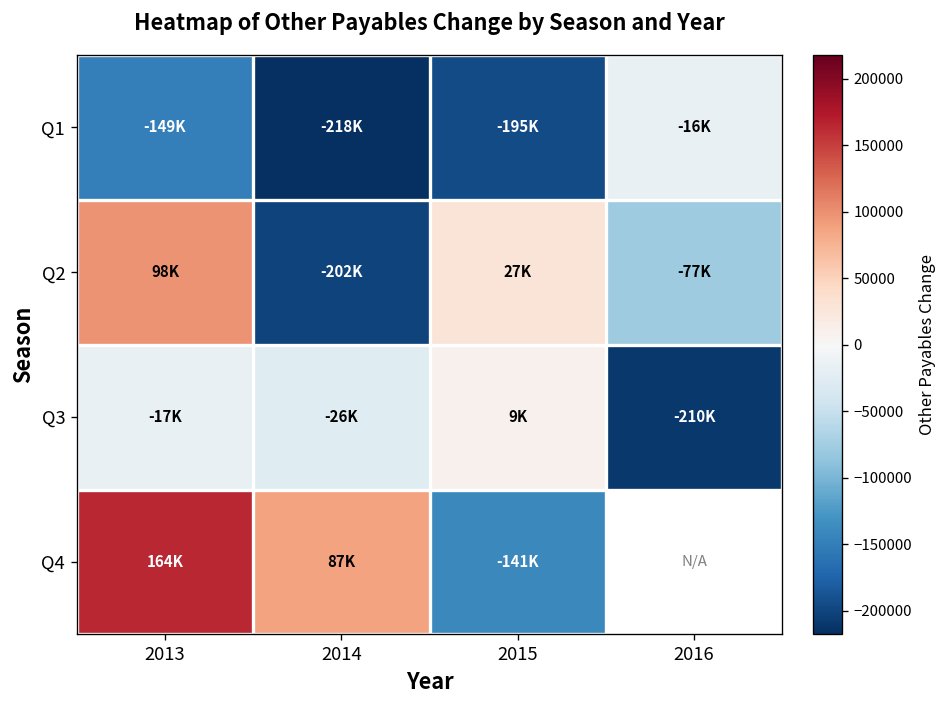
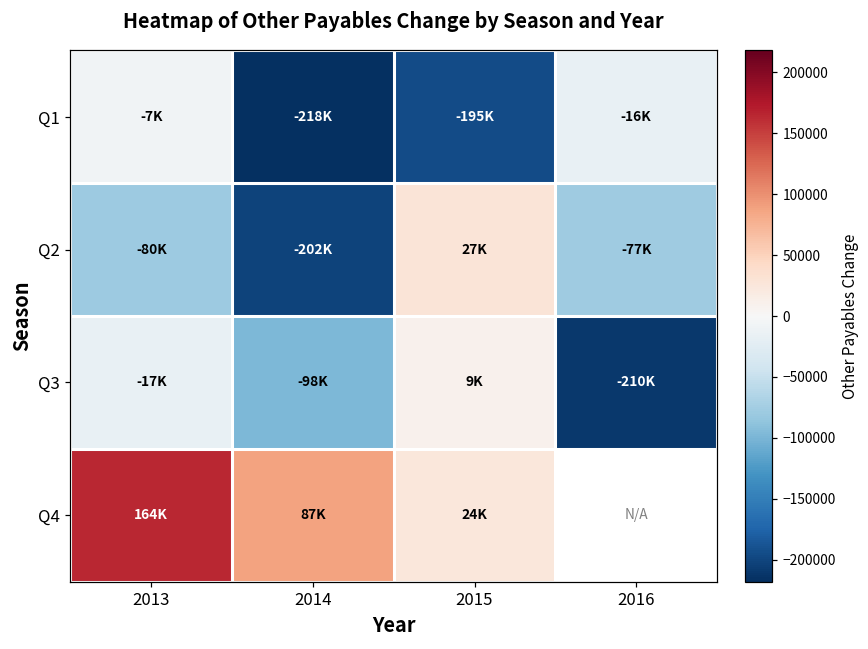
Q1, 2013: -149K -> -7K
Q2, 2013: 98K -> -80K
Q3, 2014: -26K -> -98K
Q4, 2015: -141K -> 24K
